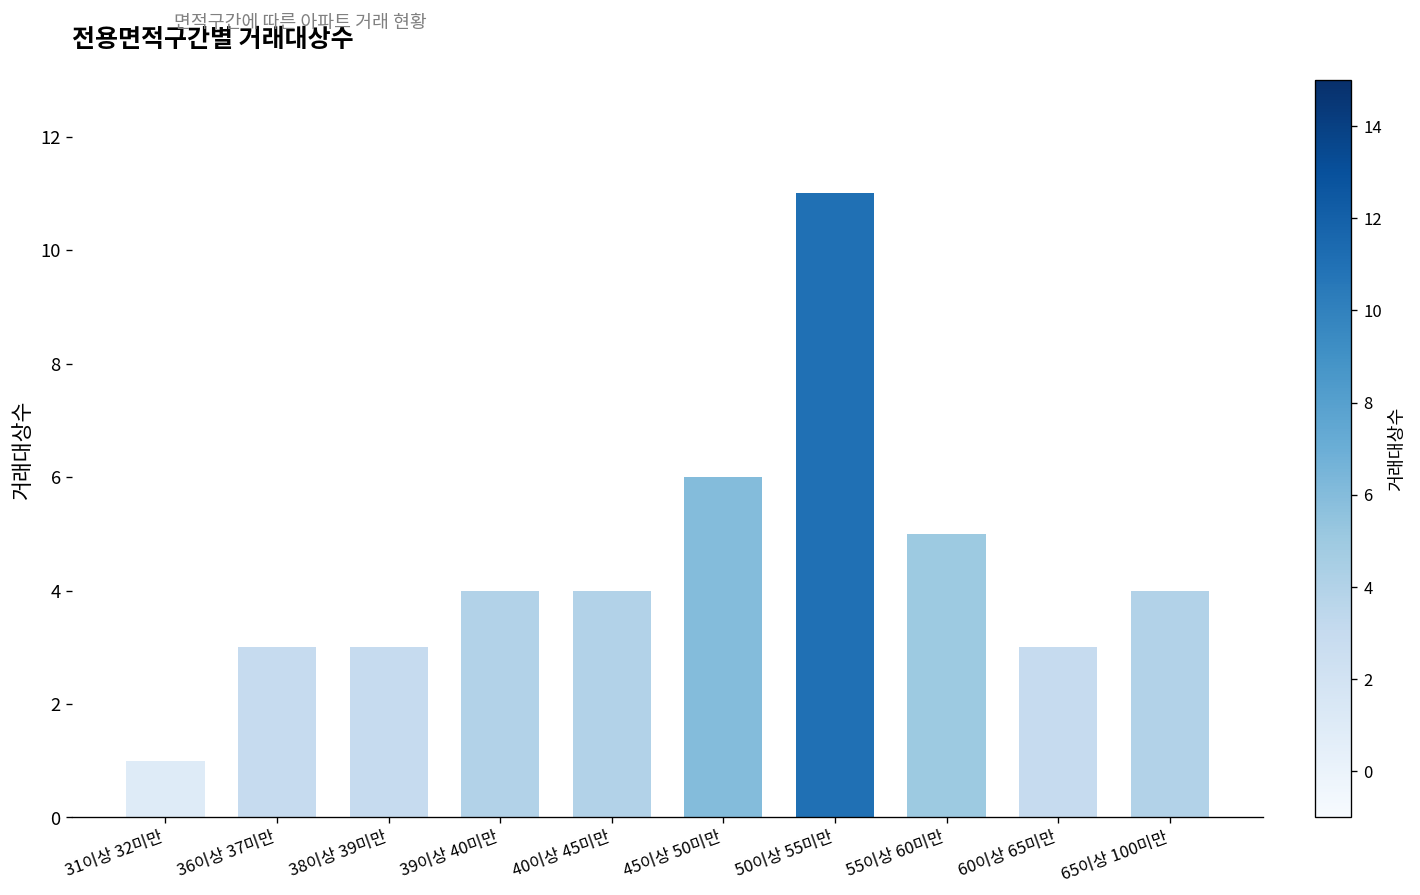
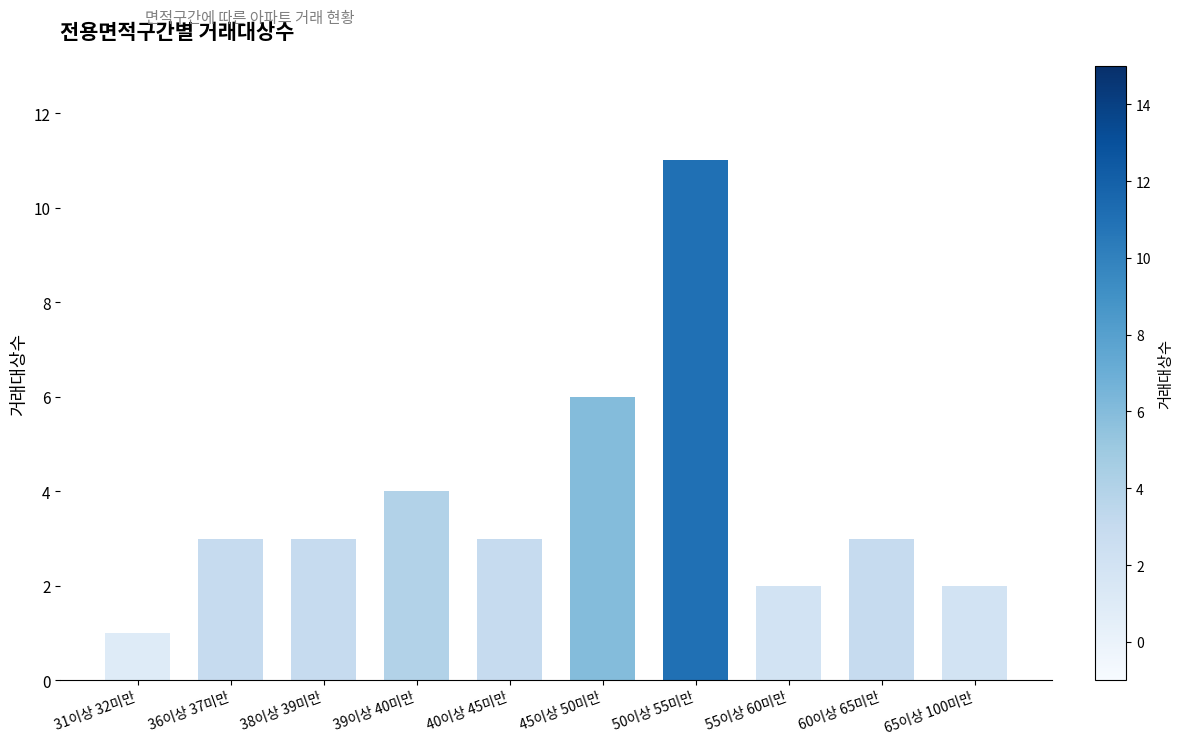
40이상 45미만: 4 -> 3
55이상 60미만: 5 -> 2
65이상 100미만: 4 -> 2
